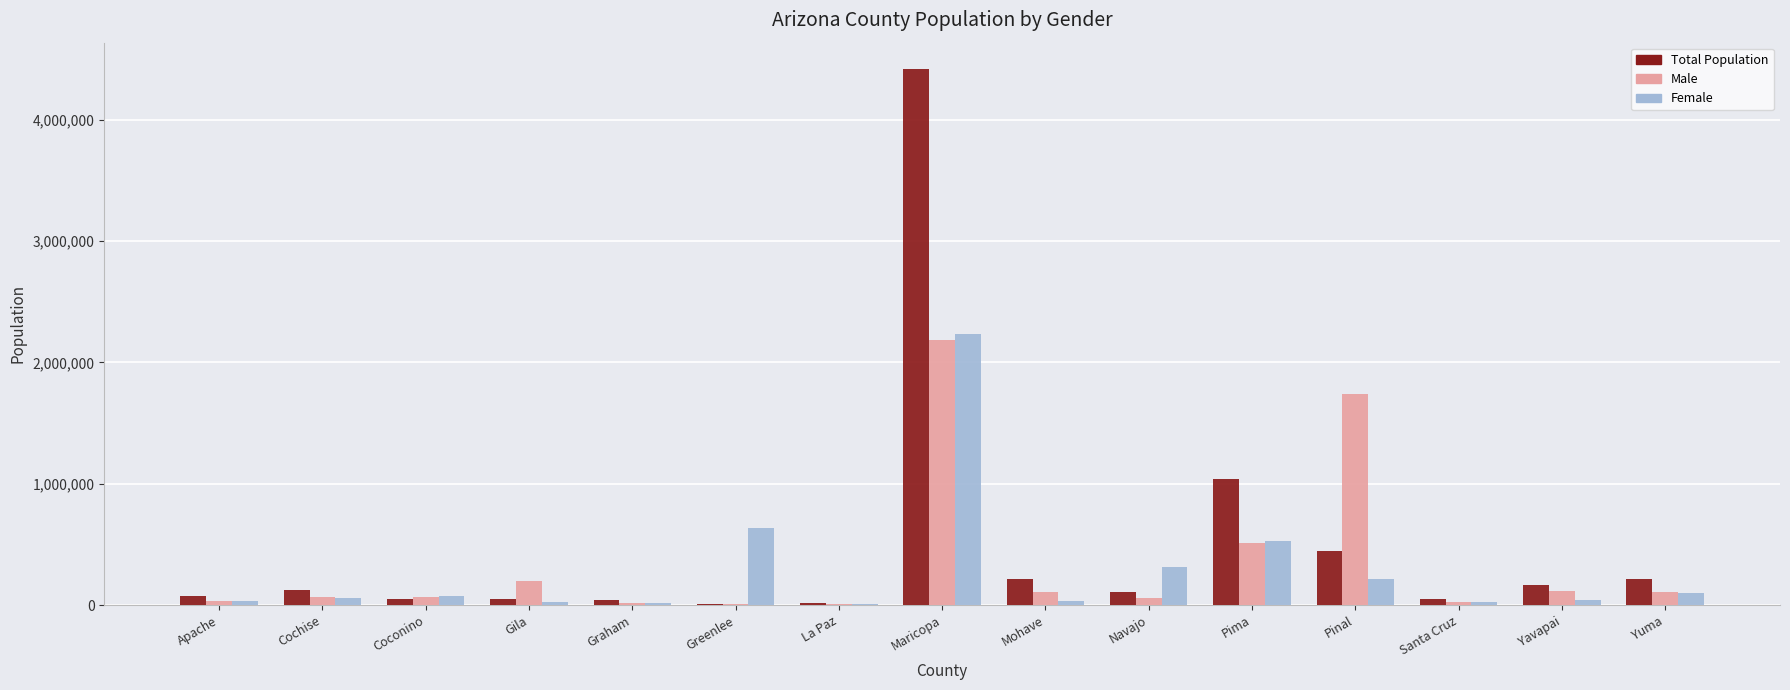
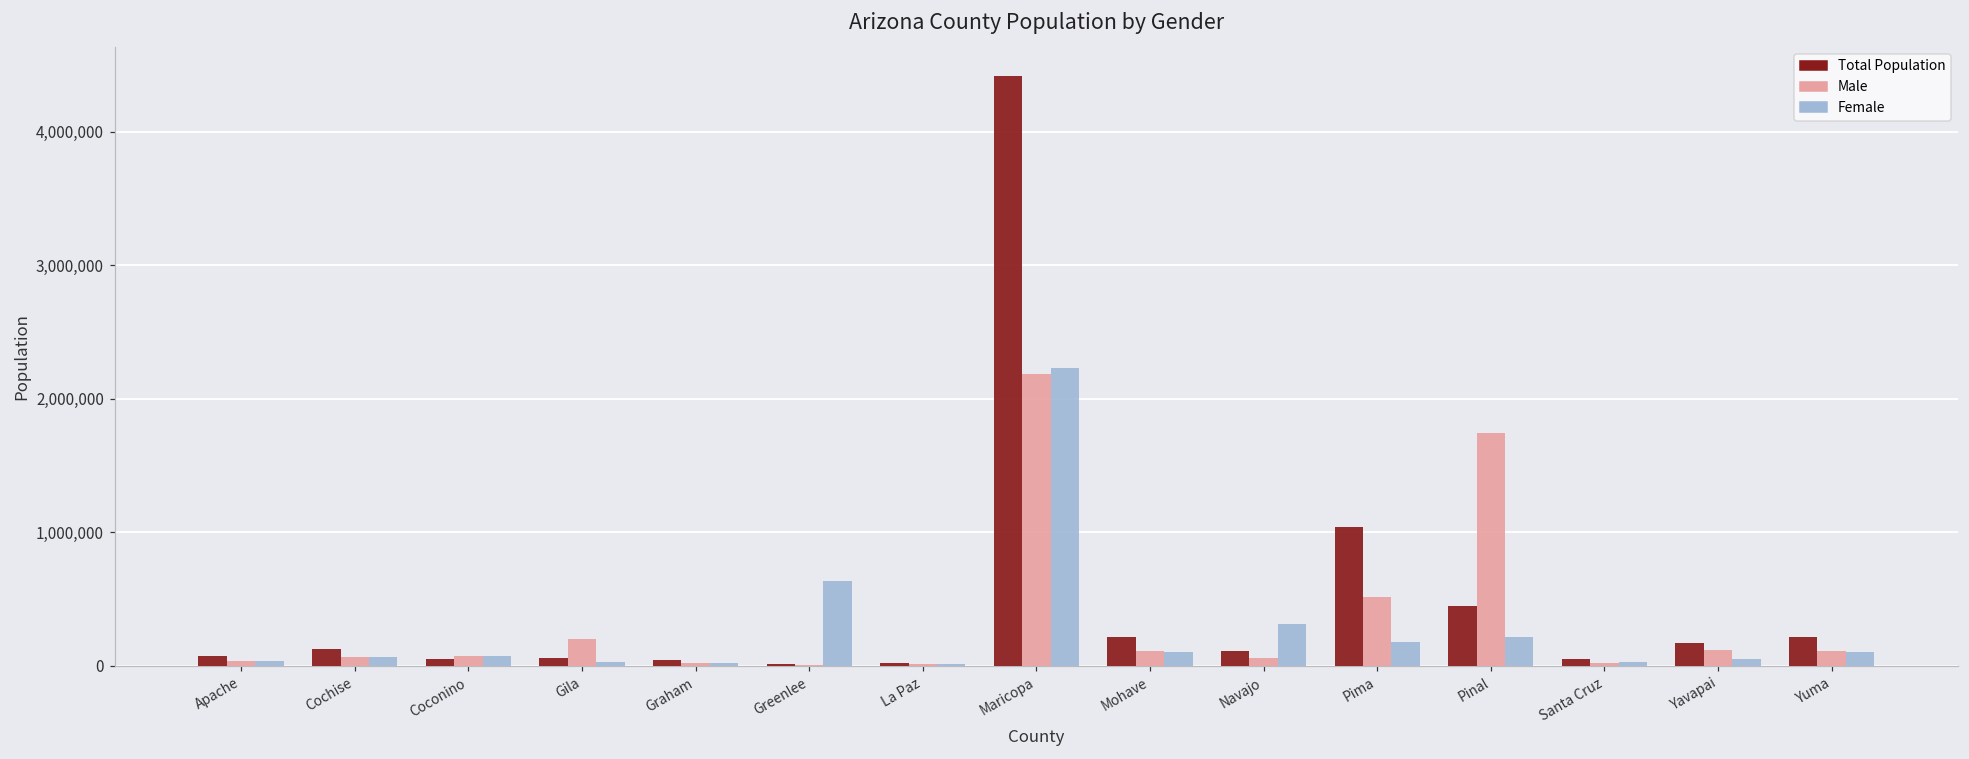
Female, Mohave: 40,000 -> 100,000
Female, Pima: 530,000 -> 180,000
